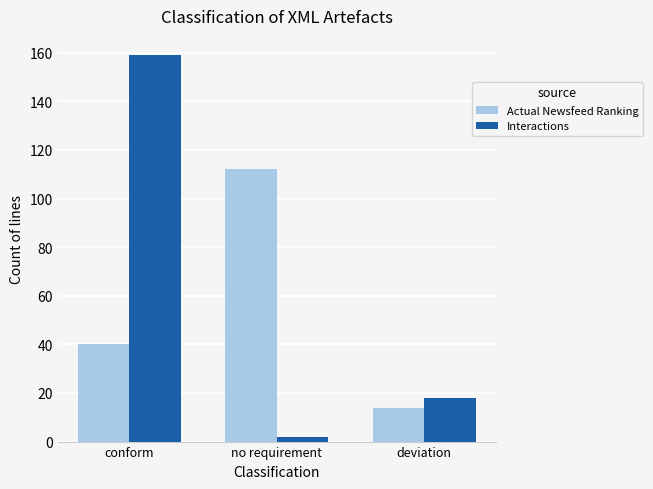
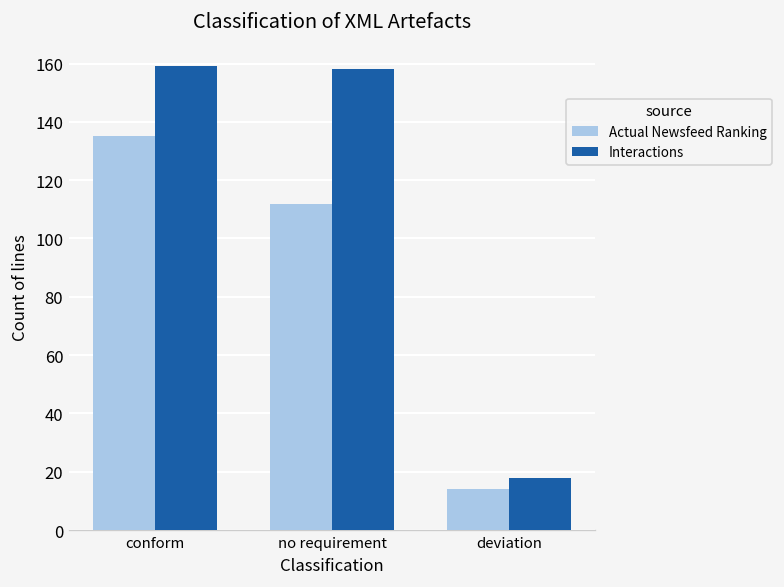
Actual Newsfeed Ranking, conform: 40 -> 135
Interactions, no requirement: 2 -> 158
